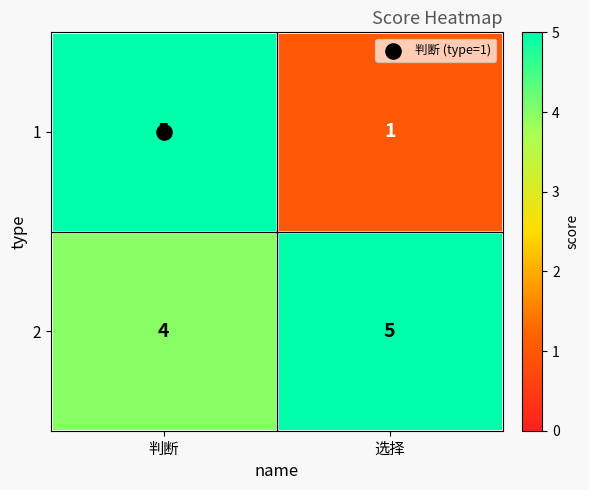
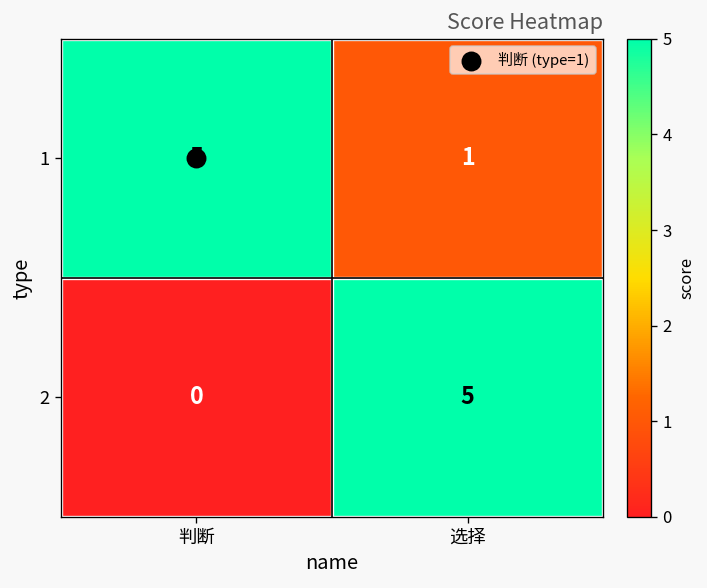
2, 判断: 4 -> 0
